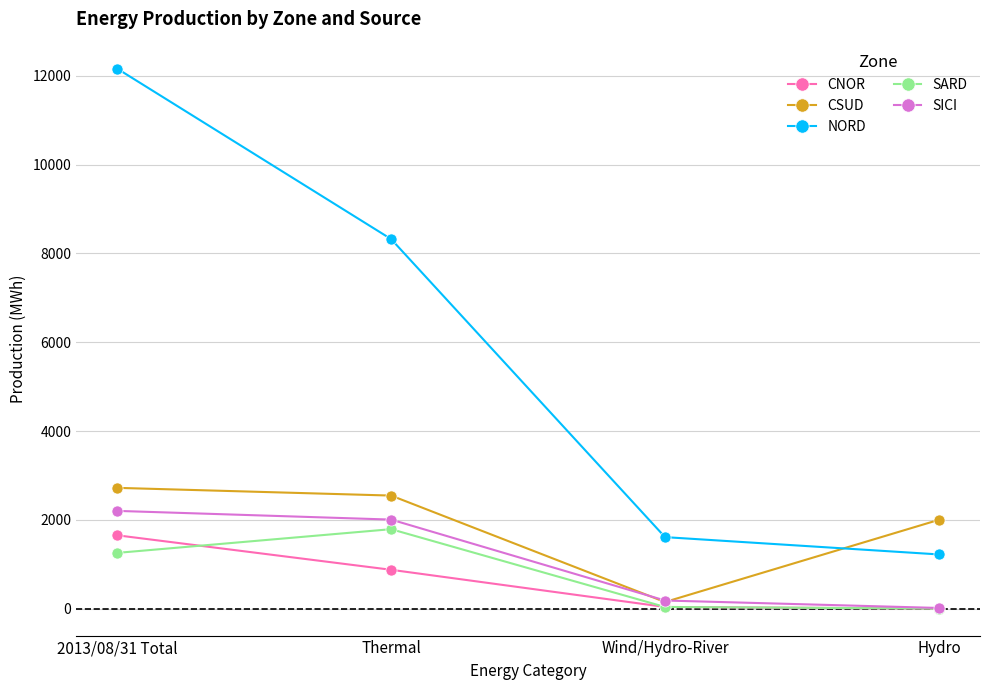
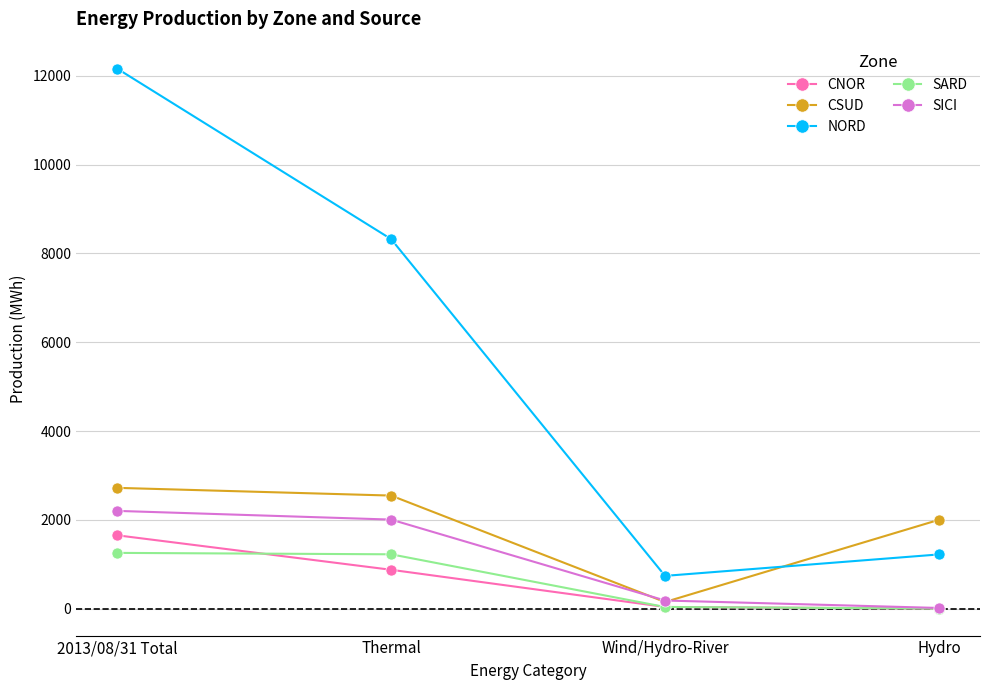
SARD, Thermal: 1800 -> 1200
NORD, Wind/Hydro-River: 1600 -> 700
